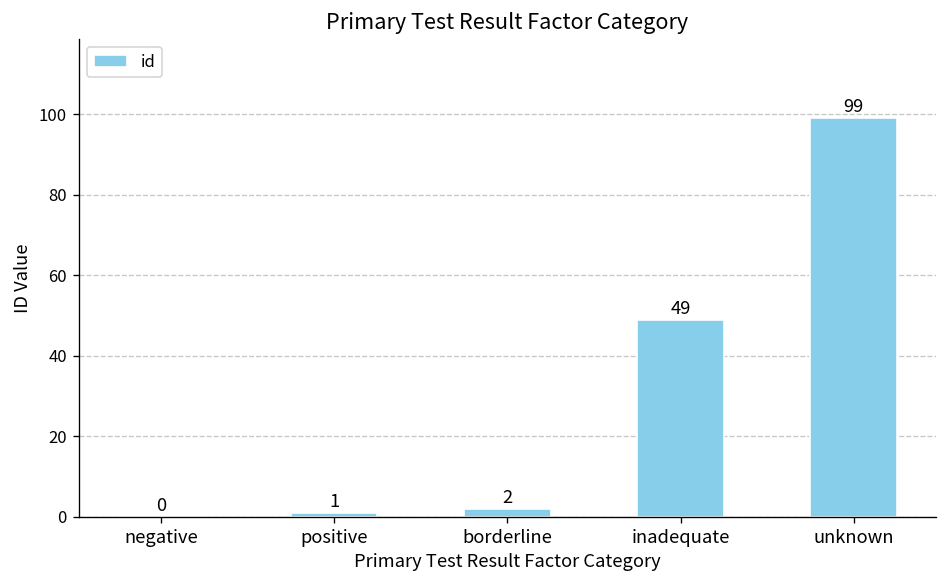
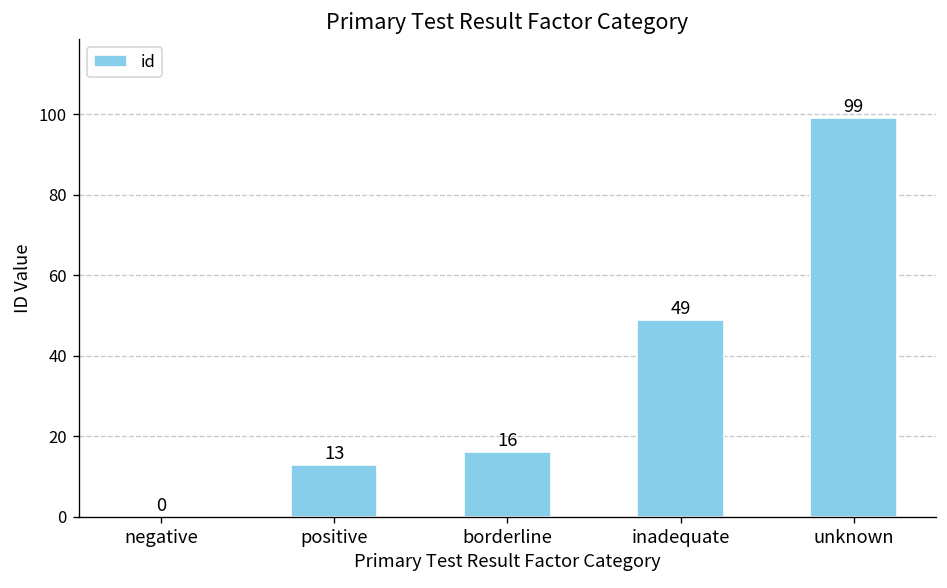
positive: 1 -> 13
borderline: 2 -> 16
